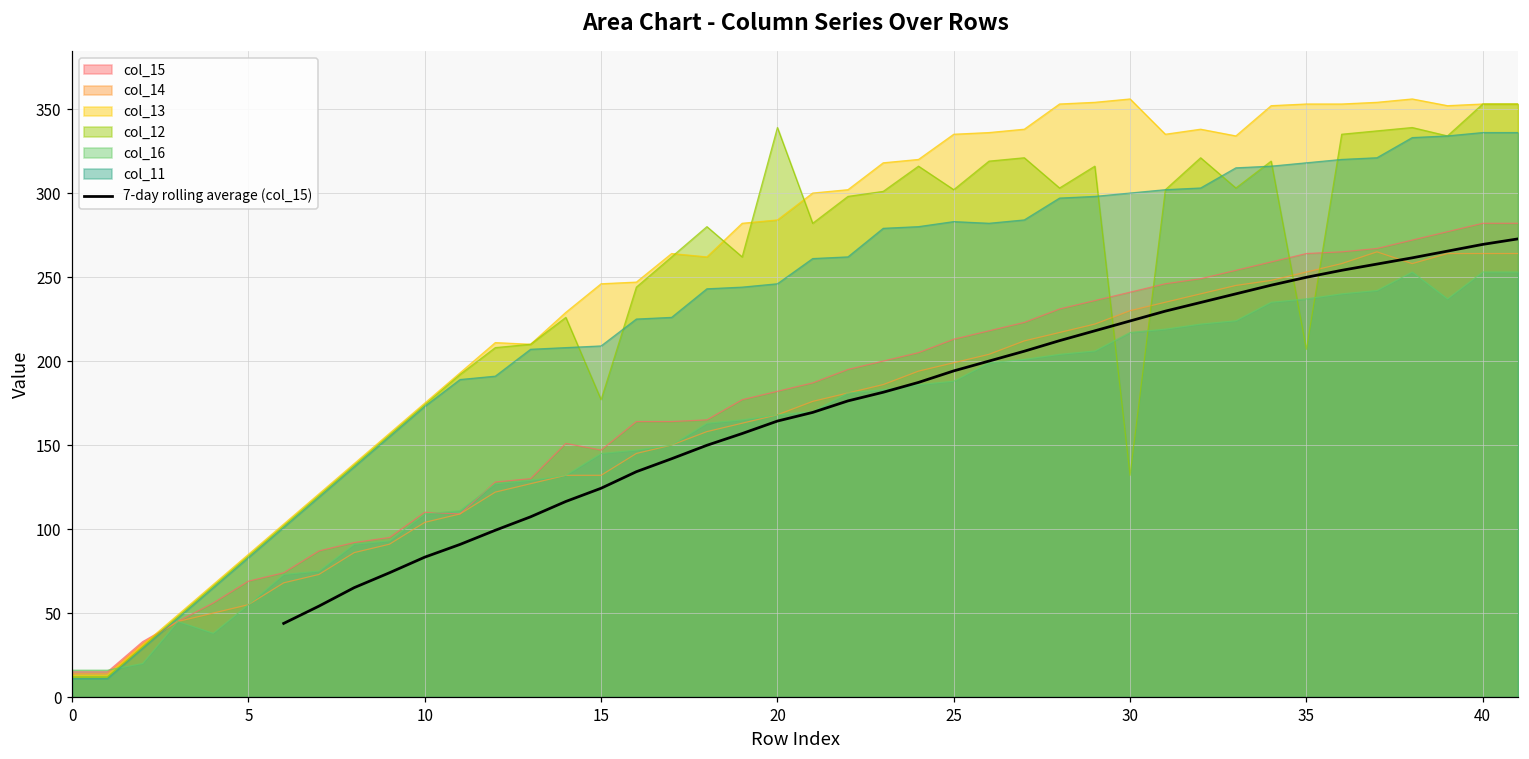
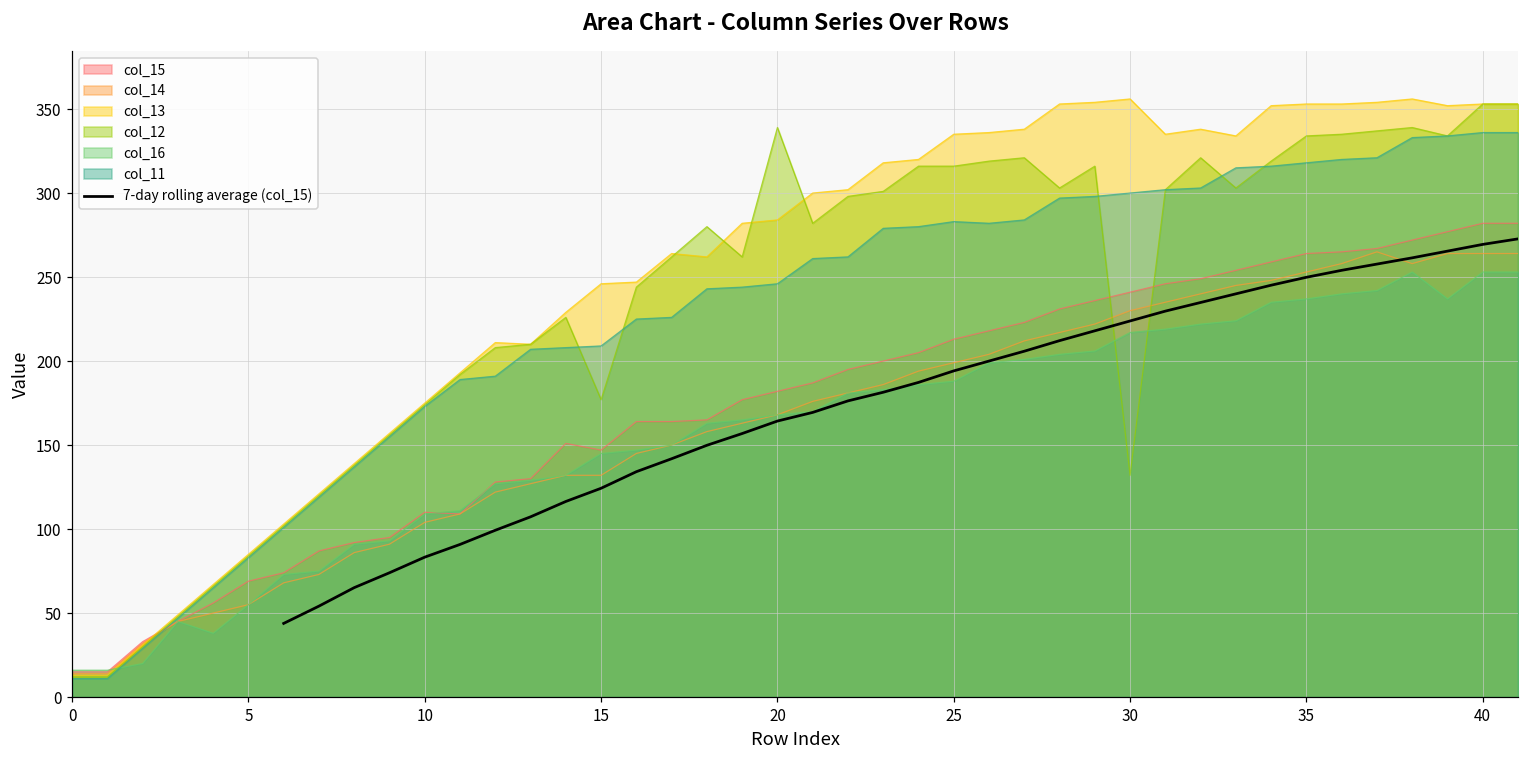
col_12, 25: 302 -> 316
col_12, 35: 207 -> 334
